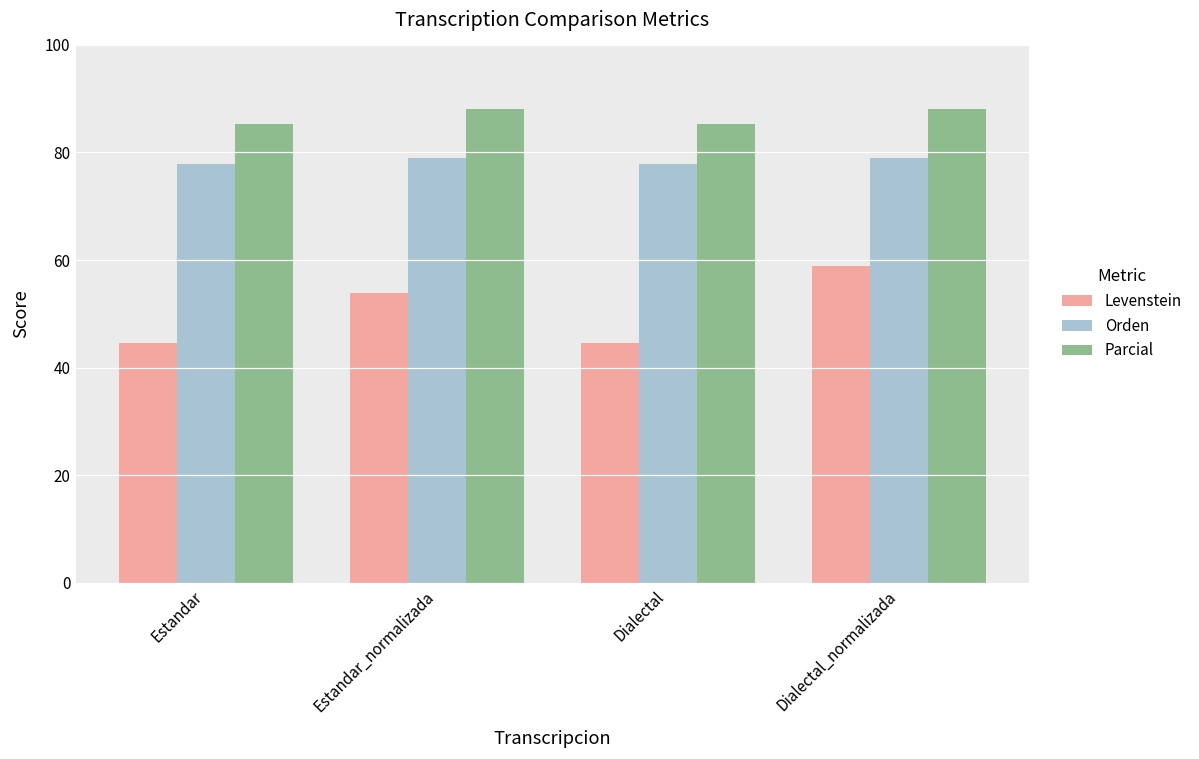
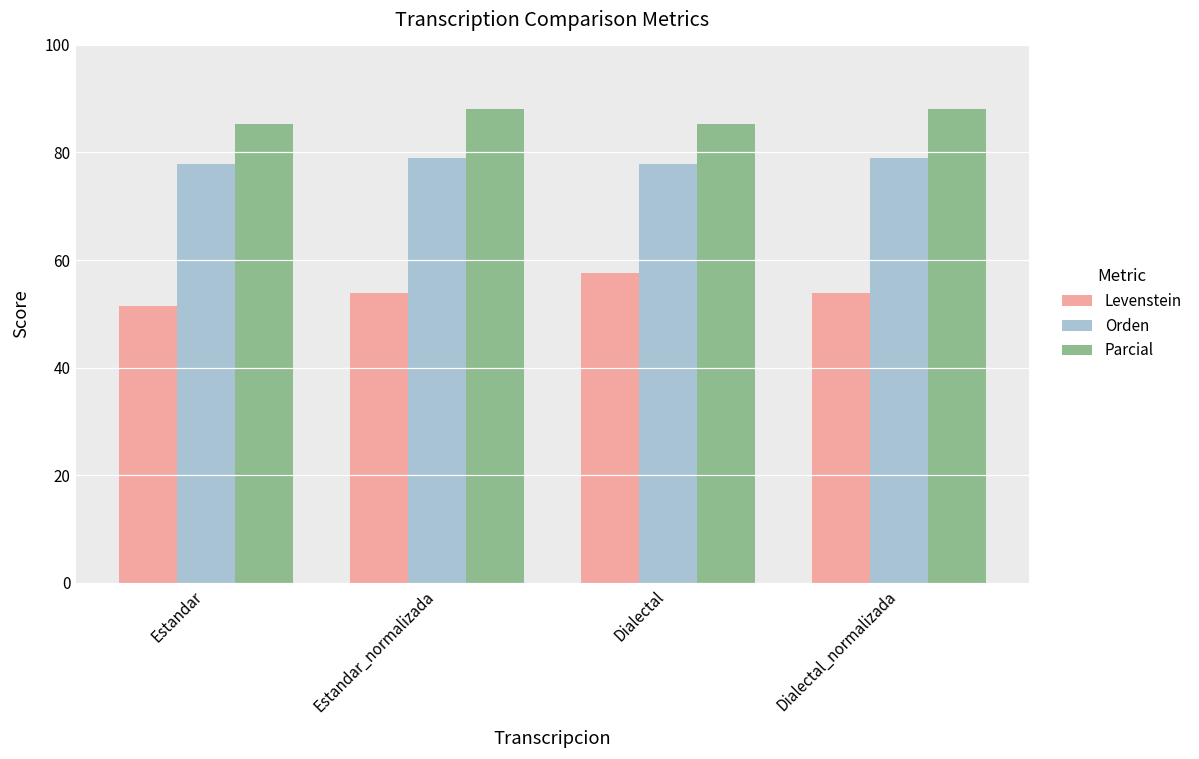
Levenstein, Estandar: 45 -> 51
Levenstein, Dialectal: 45 -> 58
Levenstein, Dialectal_normalizada: 59 -> 54
